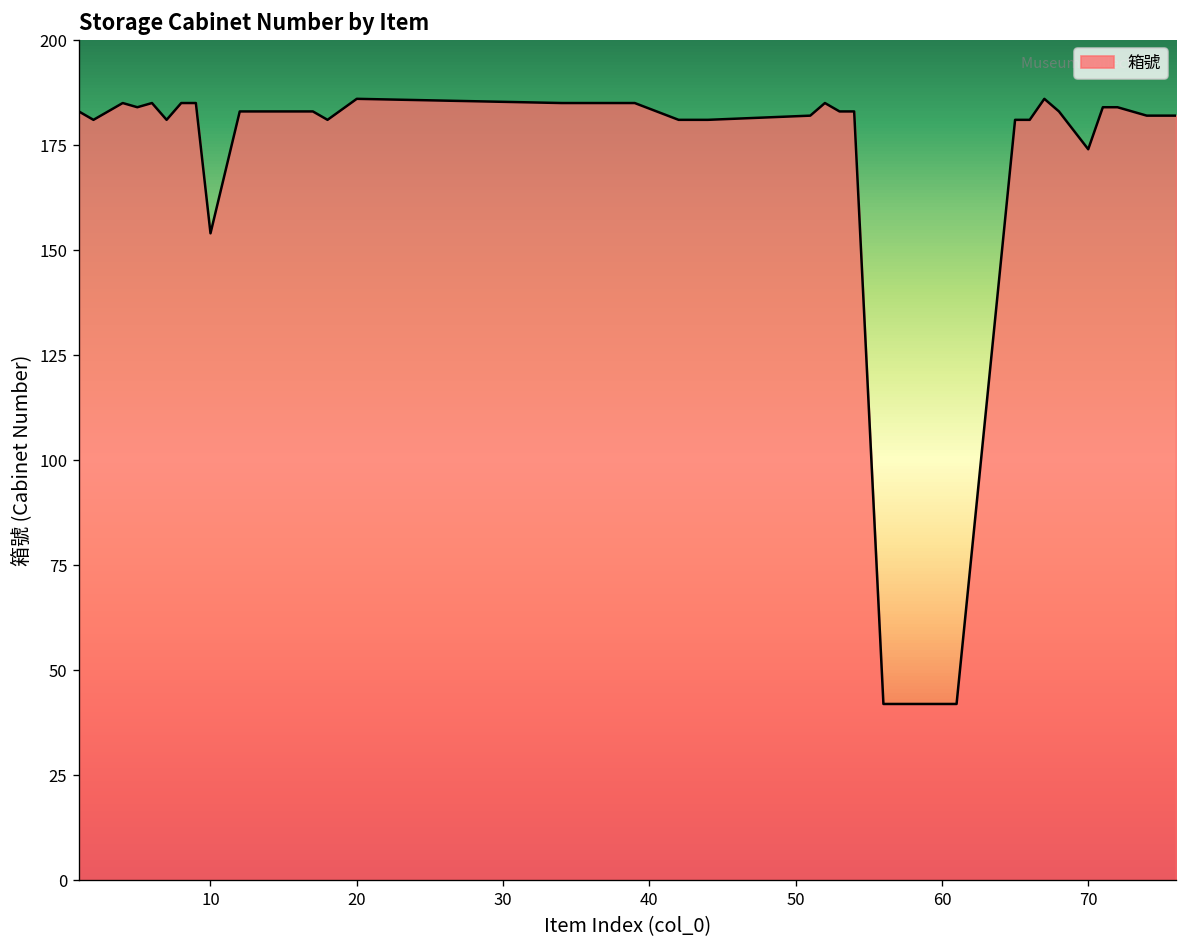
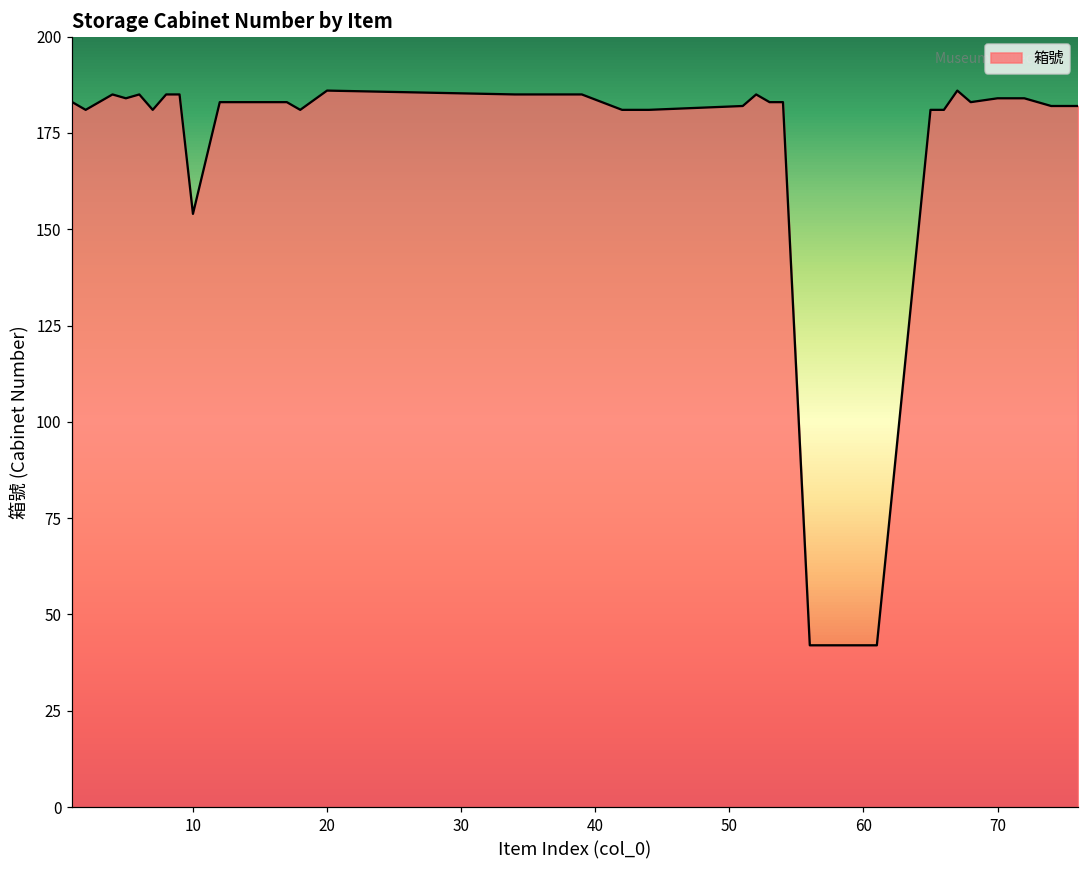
70: 174 -> 184
